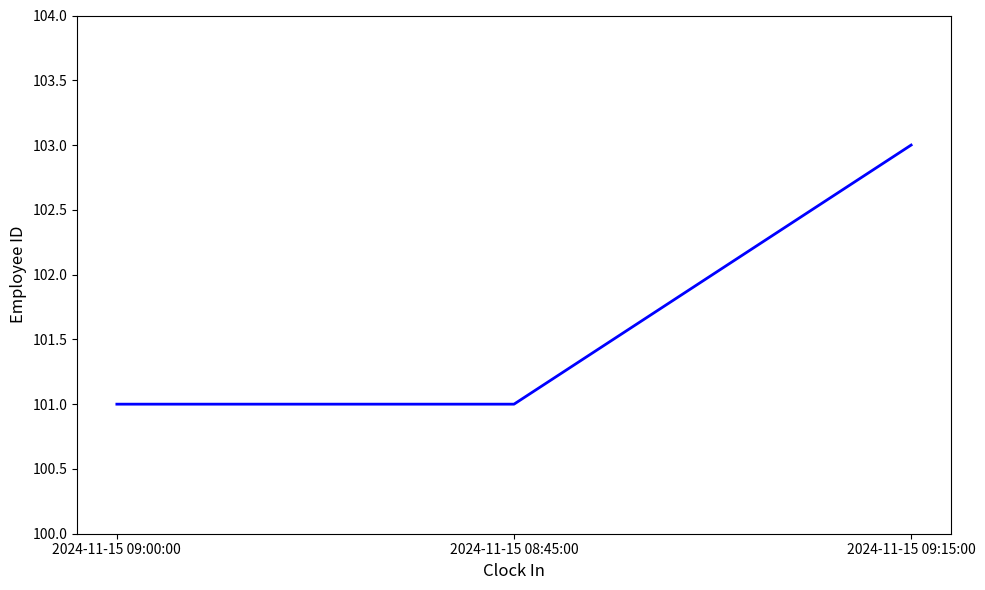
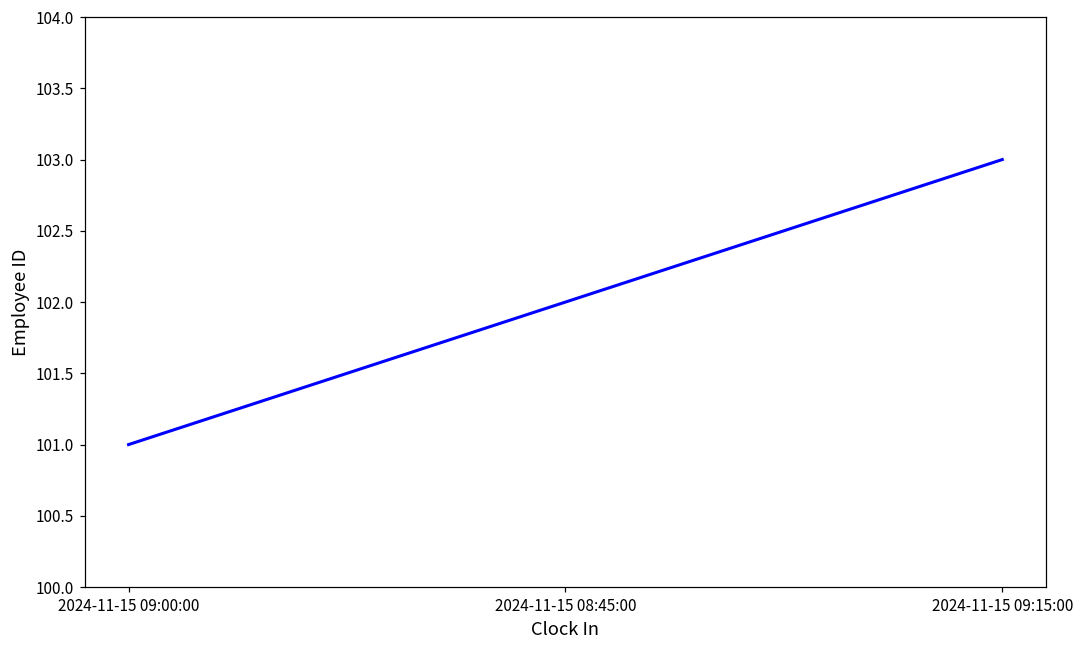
2024-11-15 08:45:00: 101 -> 102
